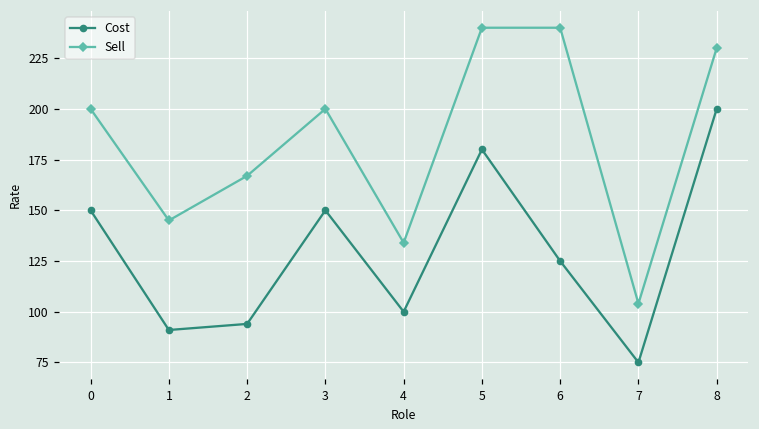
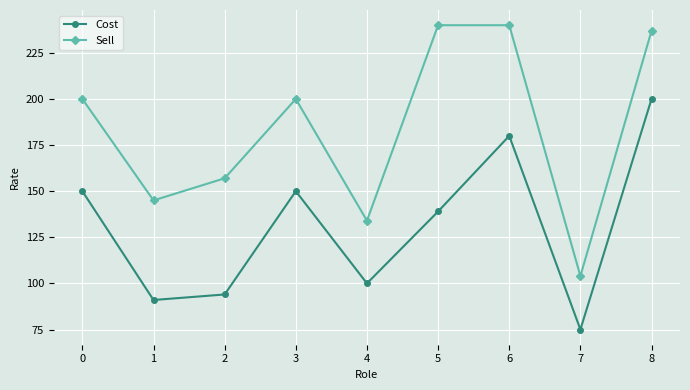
Sell, 2: 167 -> 157
Cost, 5: 180 -> 139
Cost, 6: 125 -> 180
Sell, 8: 230 -> 237
